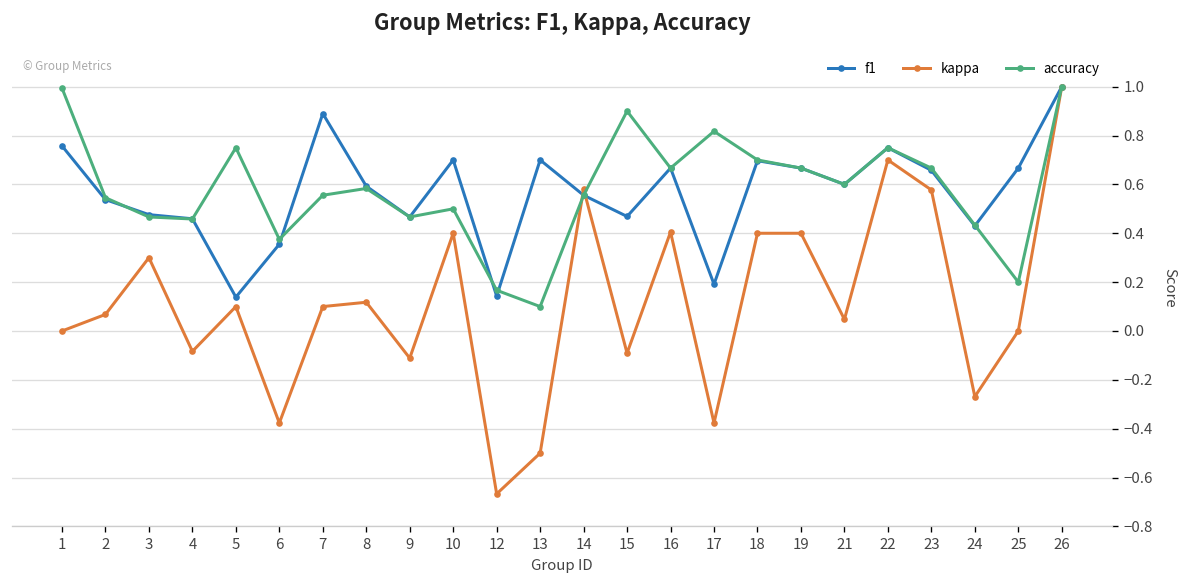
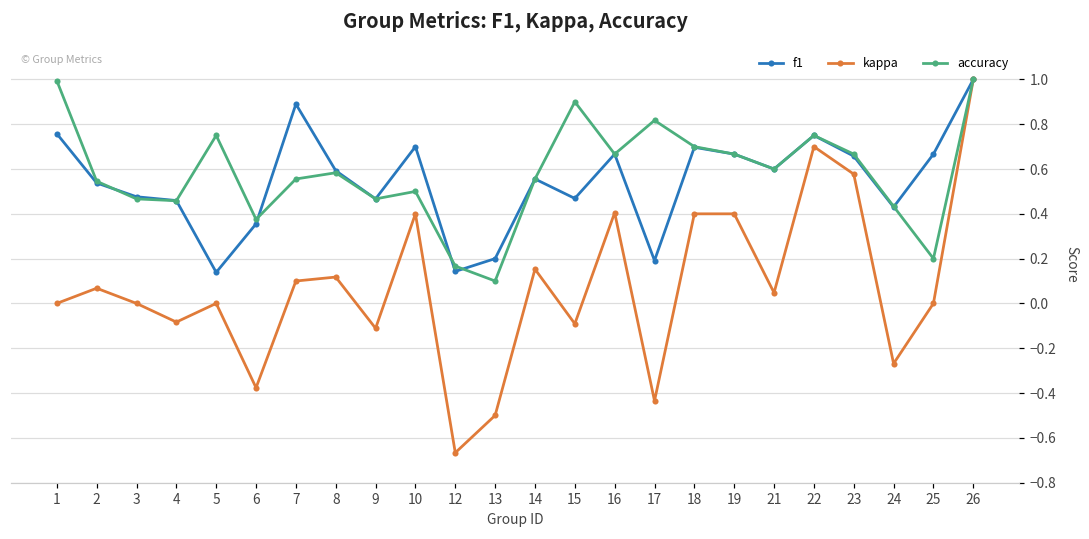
kappa, 3: 0.3 -> 0.0
kappa, 5: 0.1 -> 0.0
f1, 13: 0.7 -> 0.2
kappa, 14: 0.58 -> 0.15
kappa, 17: -0.38 -> -0.44
